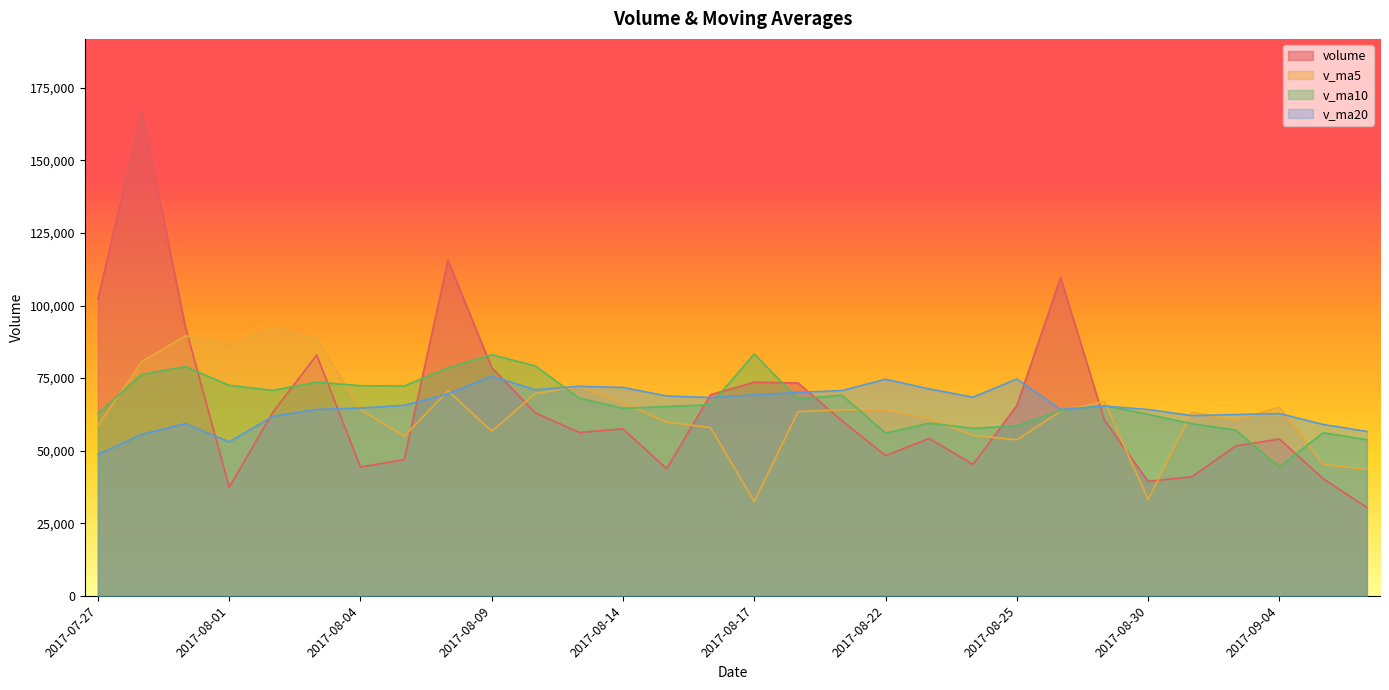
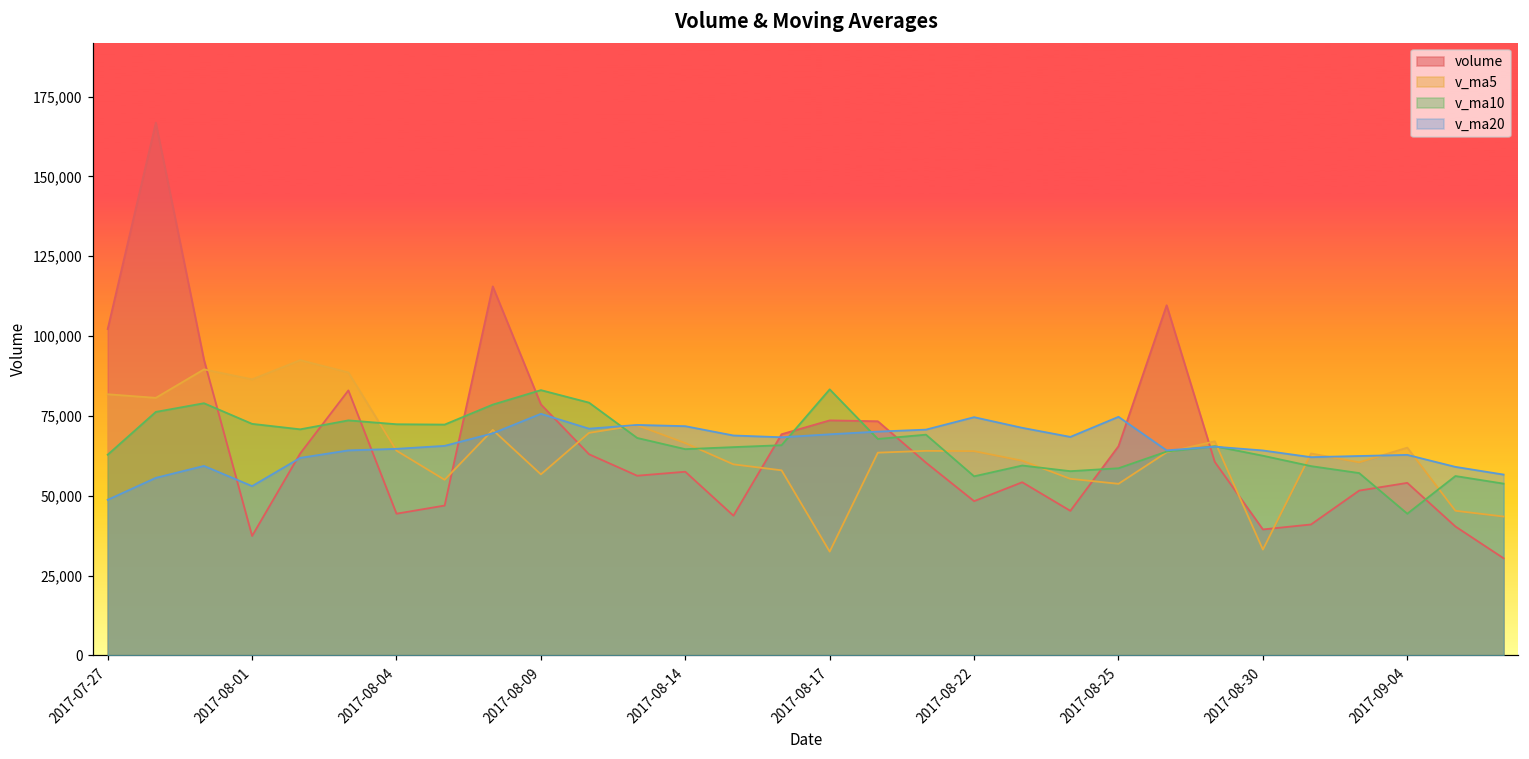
v_ma5, 2017-07-27: 59,000 -> 82,000
